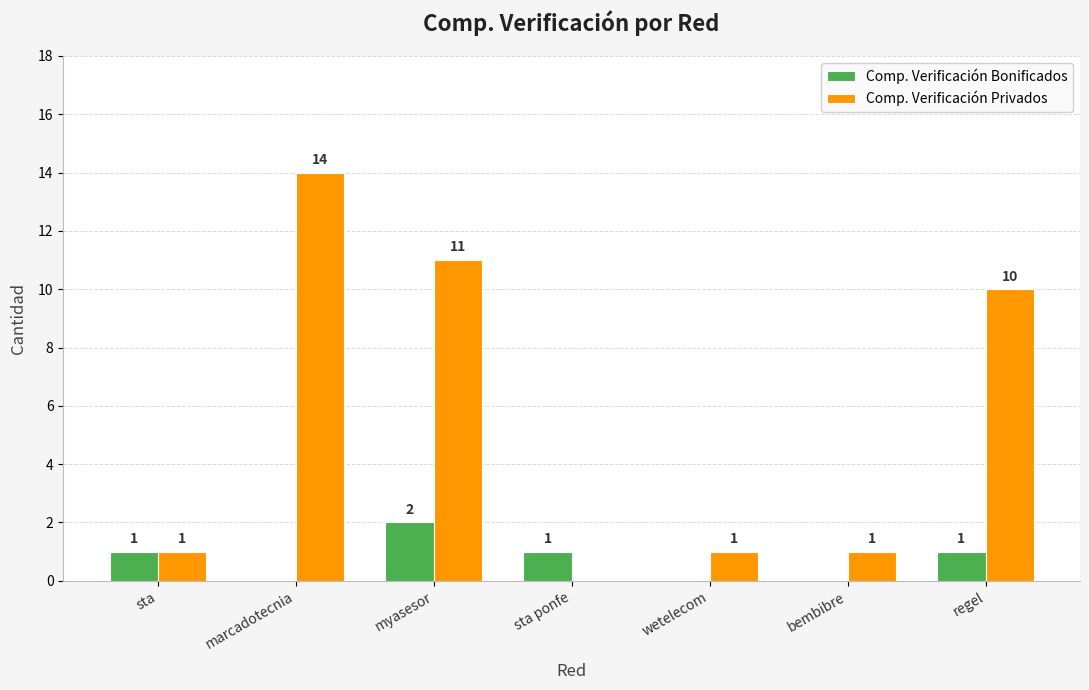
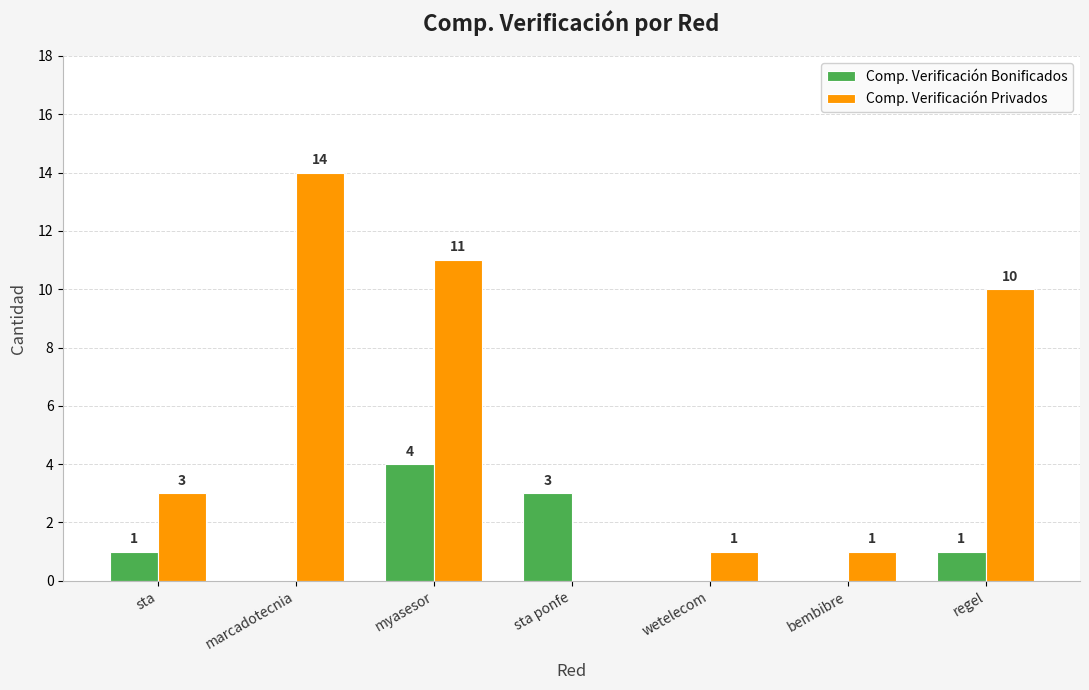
Comp. Verificación Privados, sta: 1 -> 3
Comp. Verificación Bonificados, myasesor: 2 -> 4
Comp. Verificación Bonificados, sta ponfe: 1 -> 3
